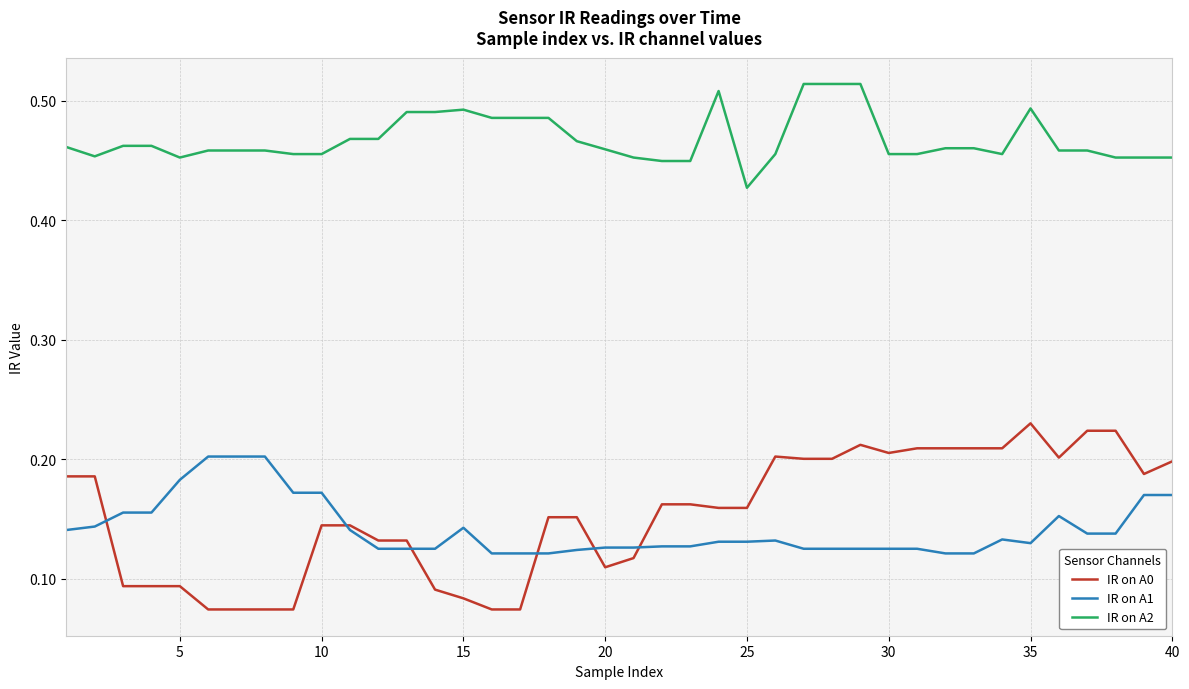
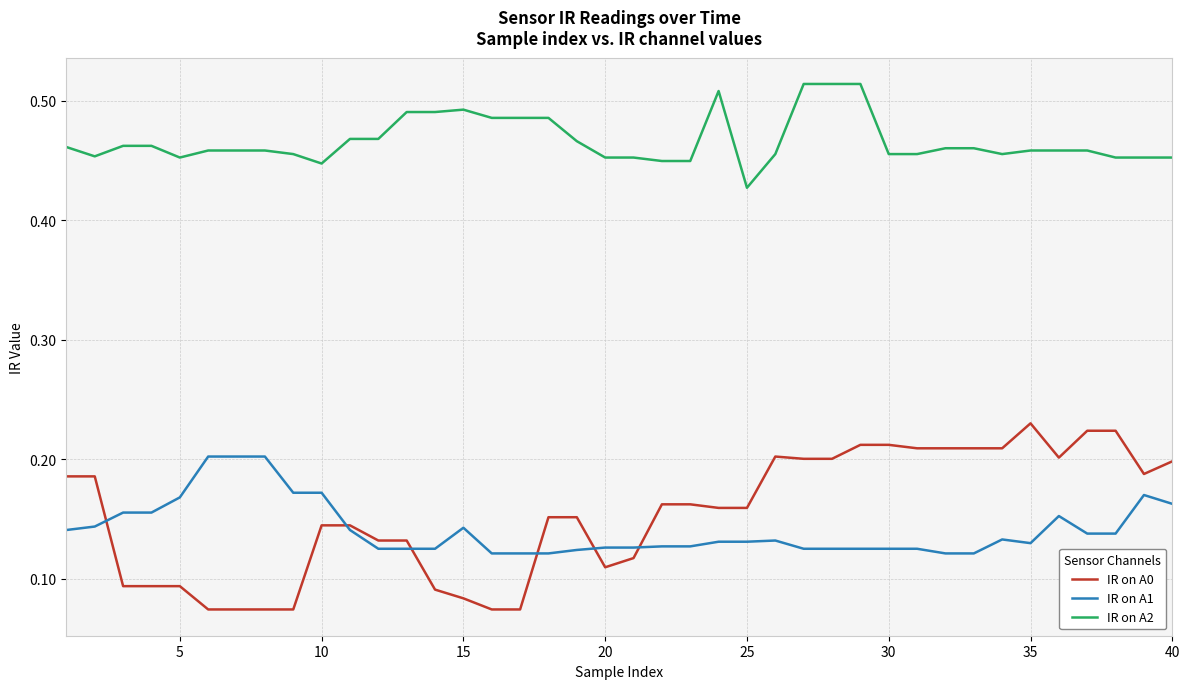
IR on A1, 5: 0.183 -> 0.168
IR on A2, 10: 0.456 -> 0.448
IR on A2, 20: 0.460 -> 0.453
IR on A0, 30: 0.205 -> 0.212
IR on A2, 35: 0.494 -> 0.459
IR on A1, 40: 0.170 -> 0.163
